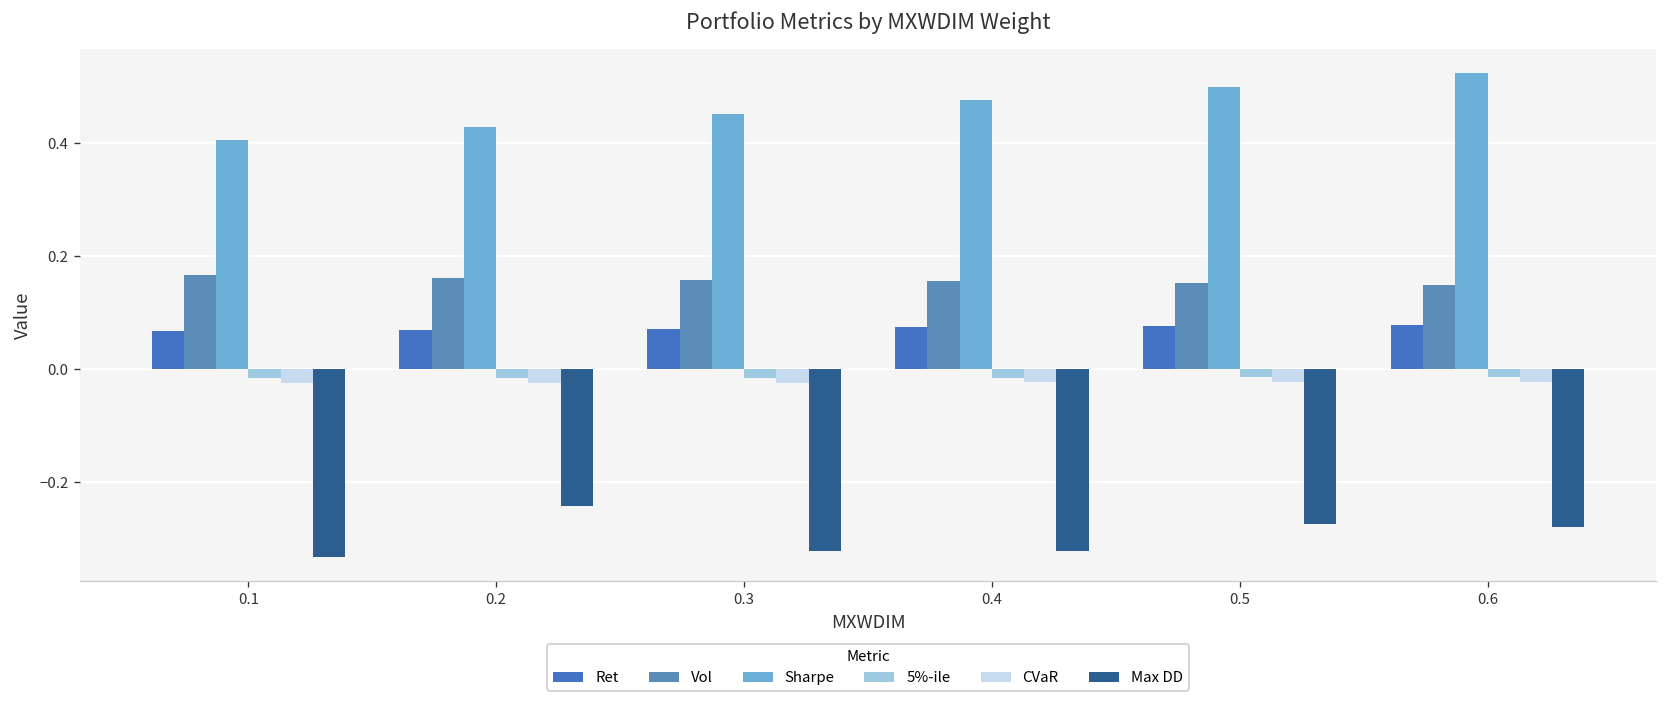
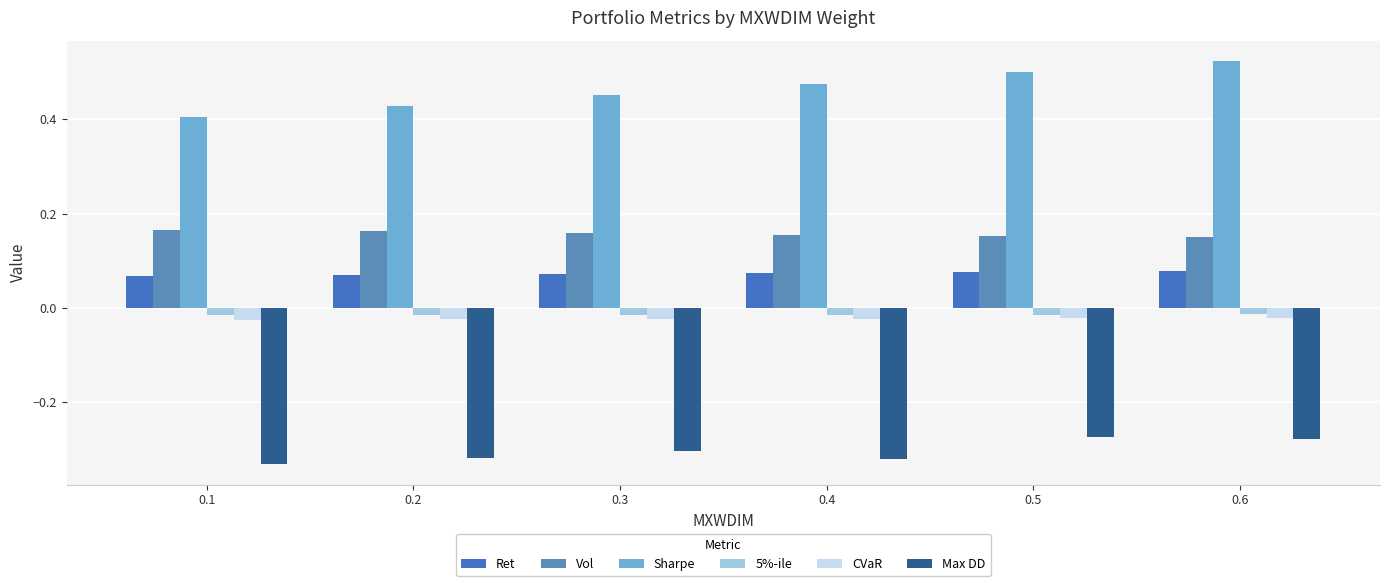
Max DD, 0.2: -0.24 -> -0.32
Max DD, 0.3: -0.32 -> -0.30
